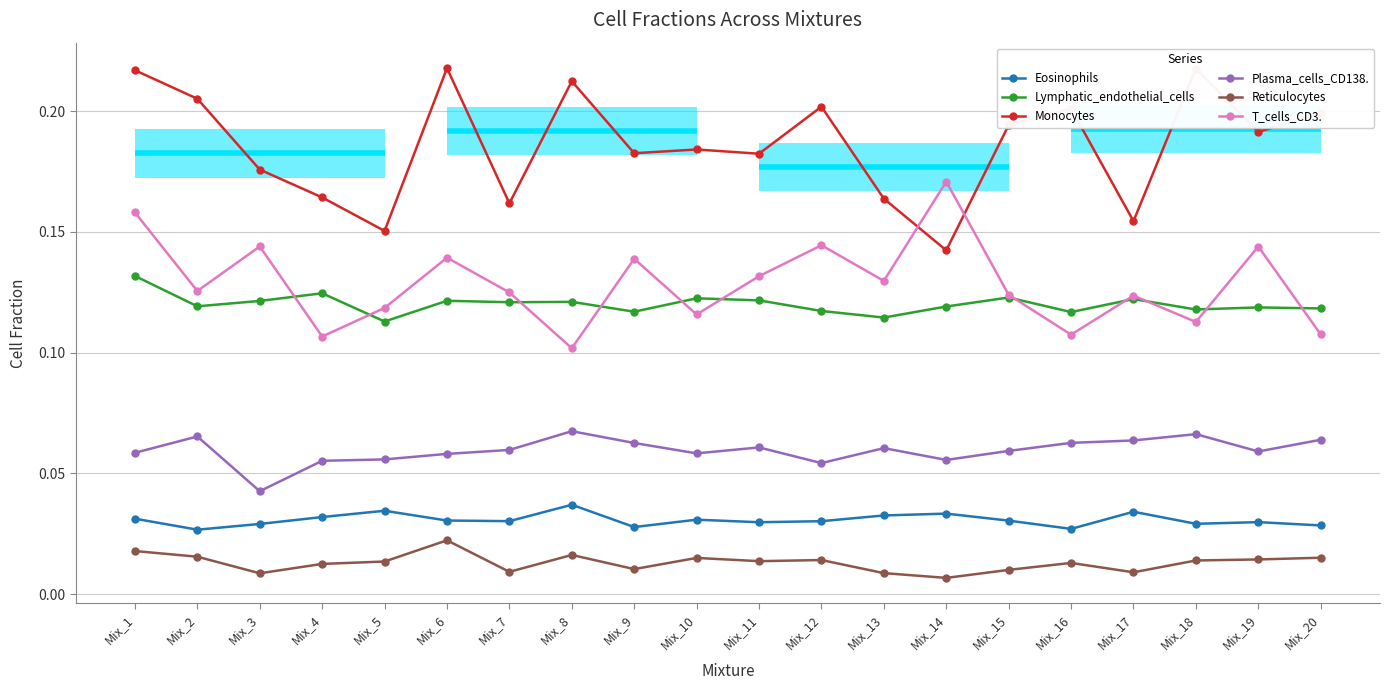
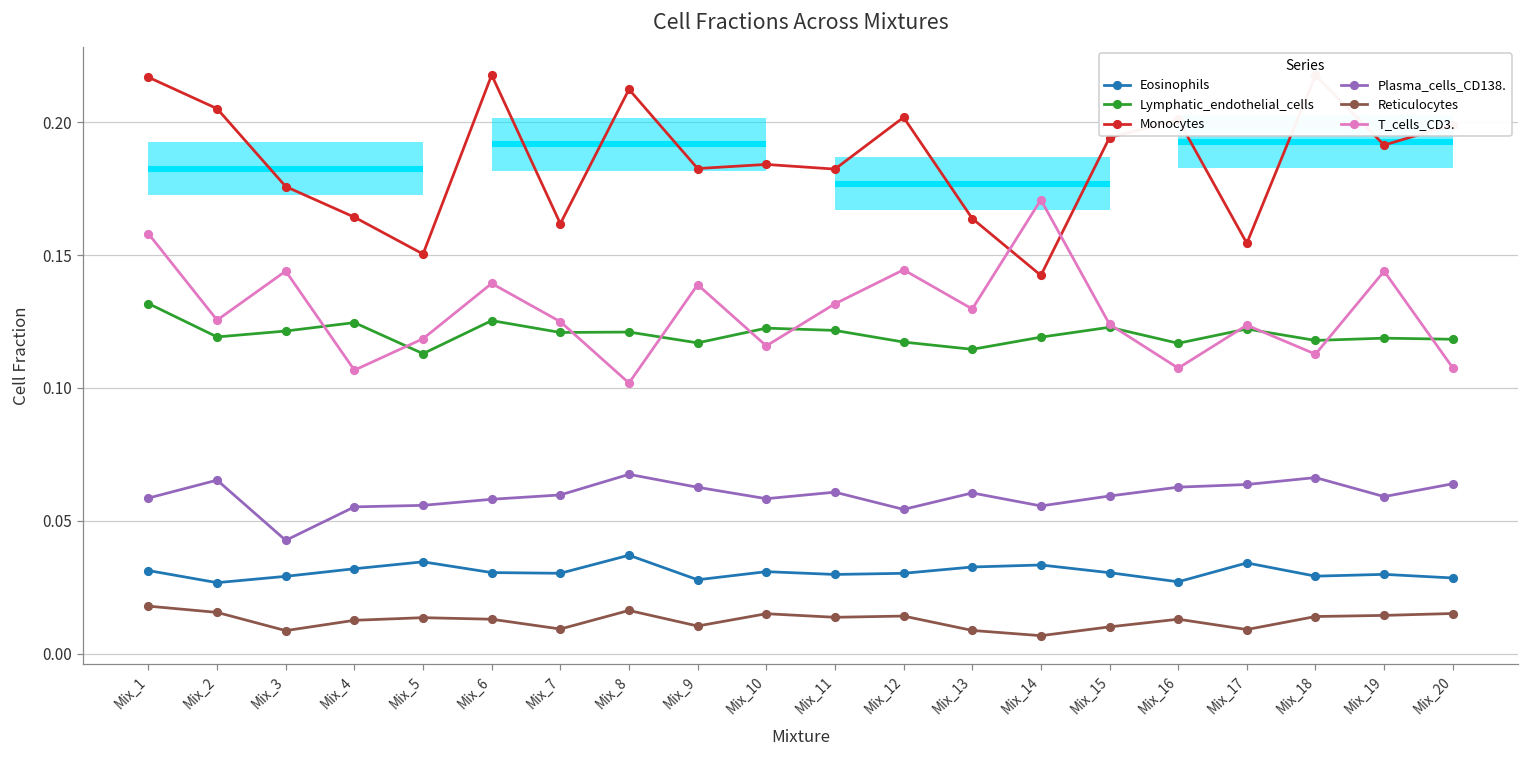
Lymphatic_endothelial_cells, Mix_6: 0.121 -> 0.125
Reticulocytes, Mix_6: 0.022 -> 0.013
